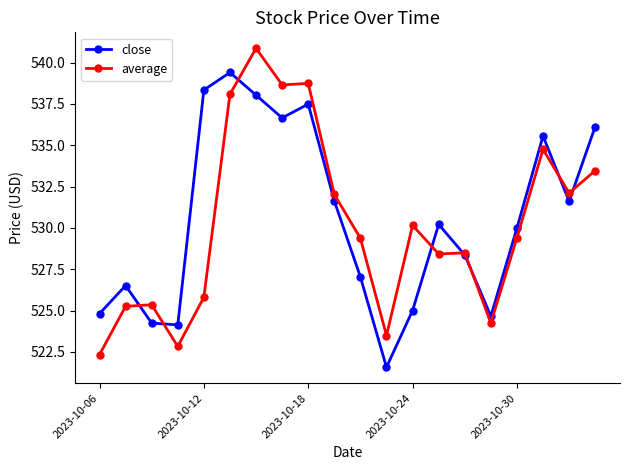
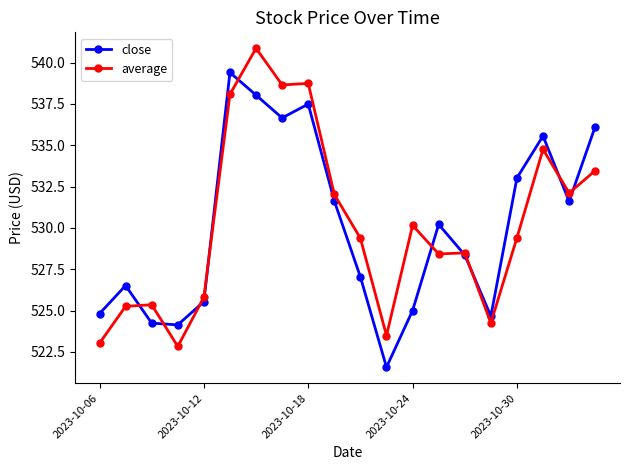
average, 2023-10-06: 522.3 -> 523.0
close, 2023-10-12: 538.3 -> 525.5
close, 2023-10-30: 530.0 -> 533.0
